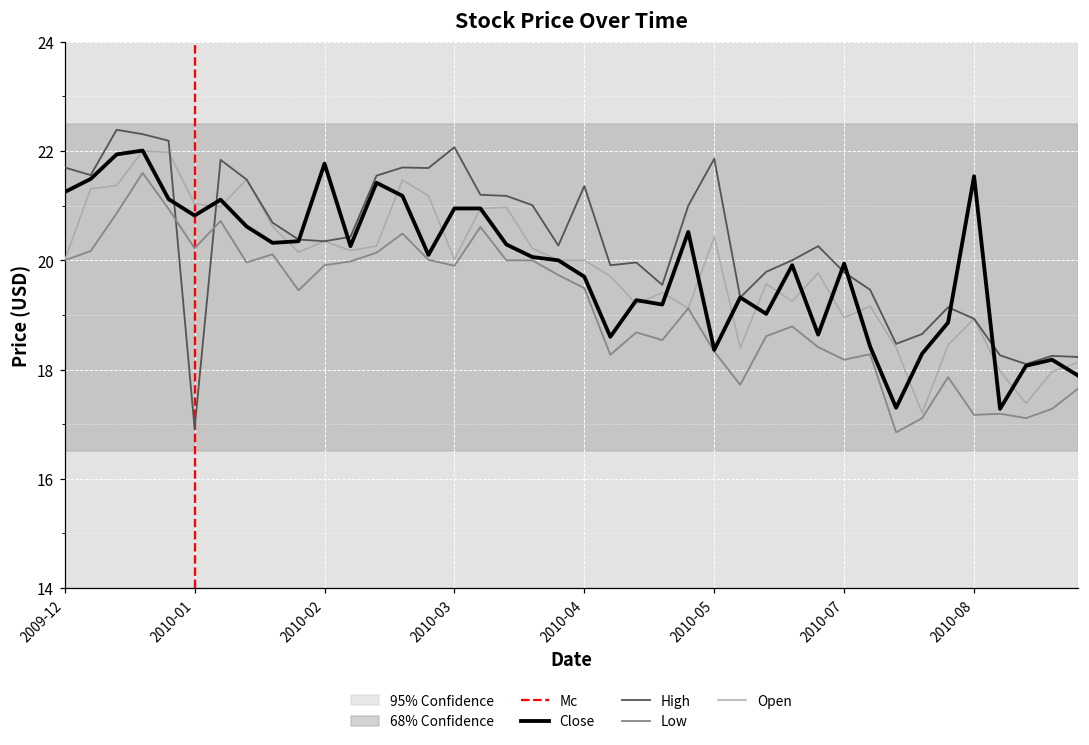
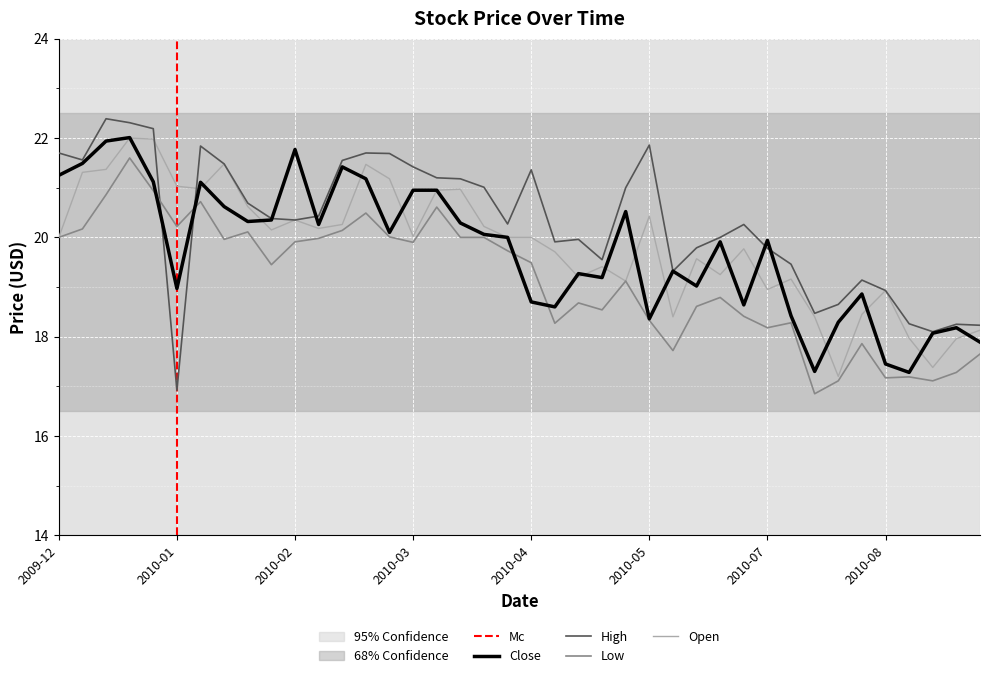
Close, 2010-01: 20.8 -> 19.0
High, 2010-03: 22.1 -> 21.4
Close, 2010-04: 19.7 -> 18.7
Close, 2010-08: 21.5 -> 17.5
